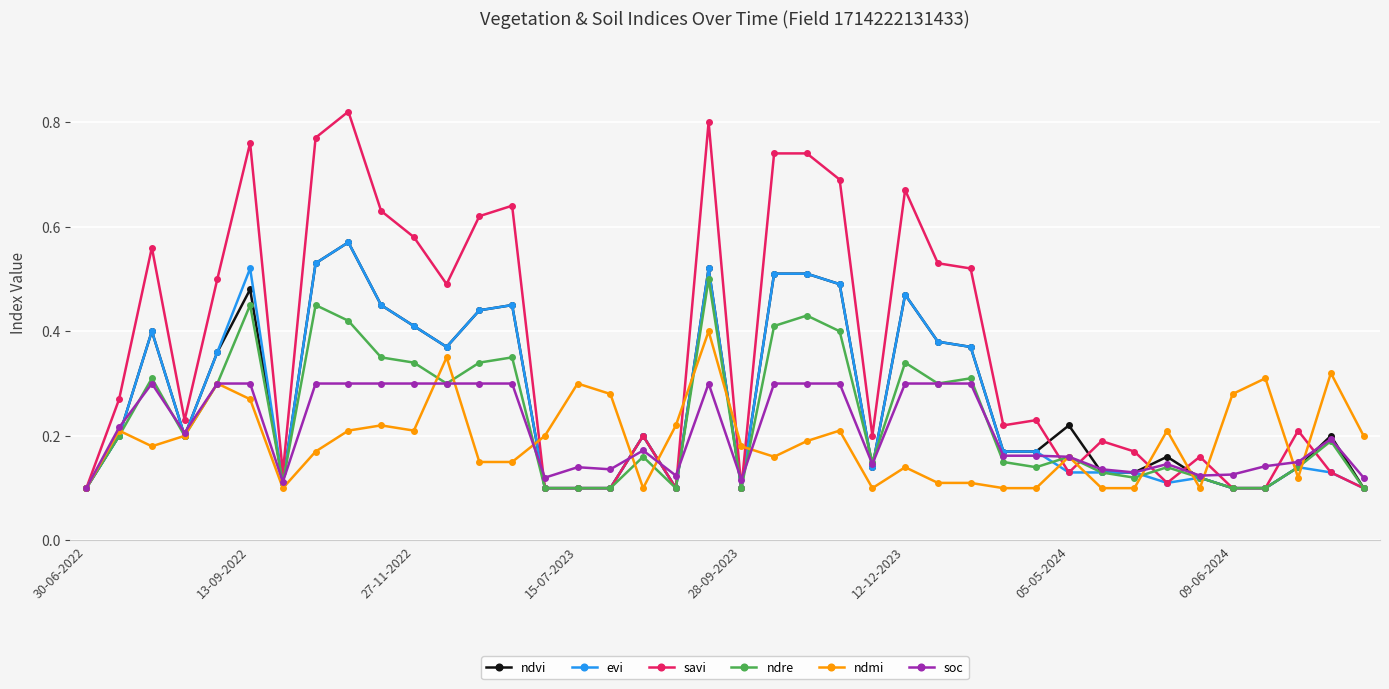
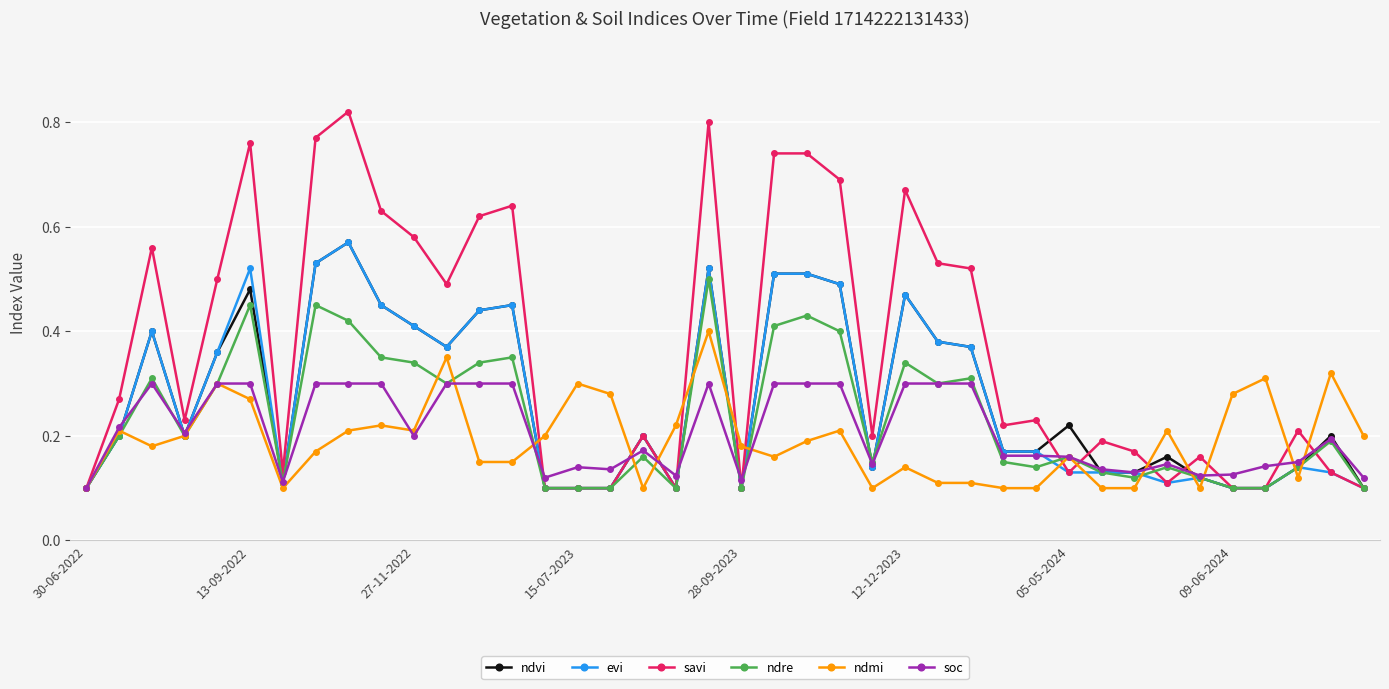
soc, 27-11-2022: 0.3 -> 0.2
